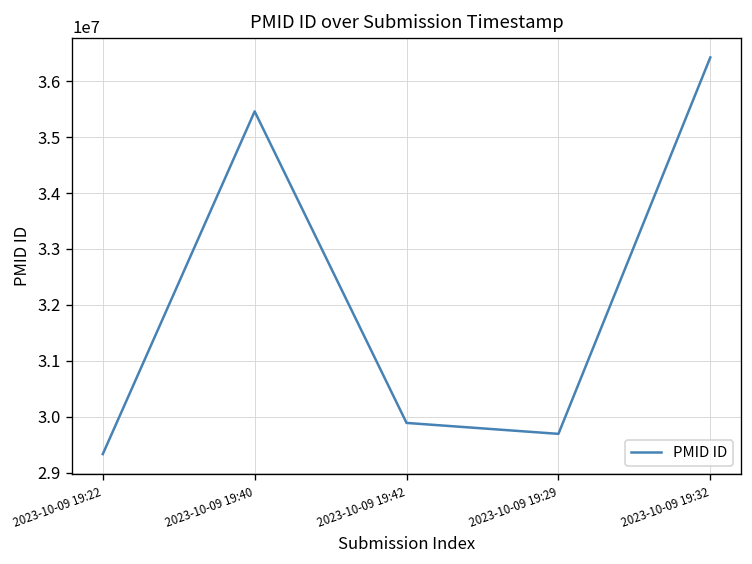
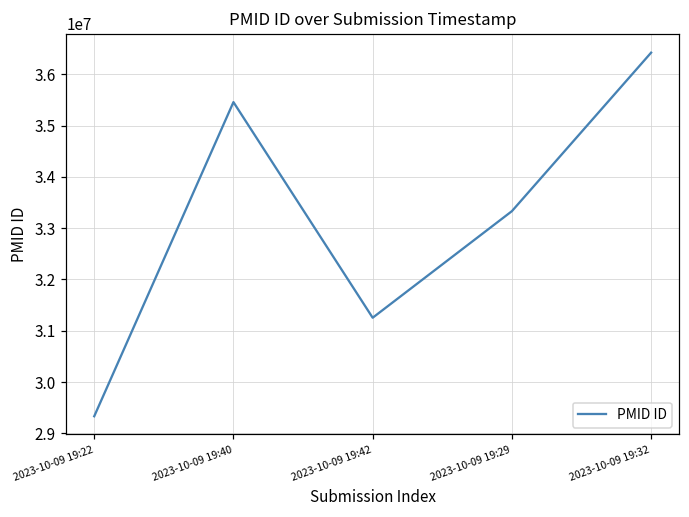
2023-10-09 19:42: 29900000 -> 31300000
2023-10-09 19:29: 29700000 -> 33300000
